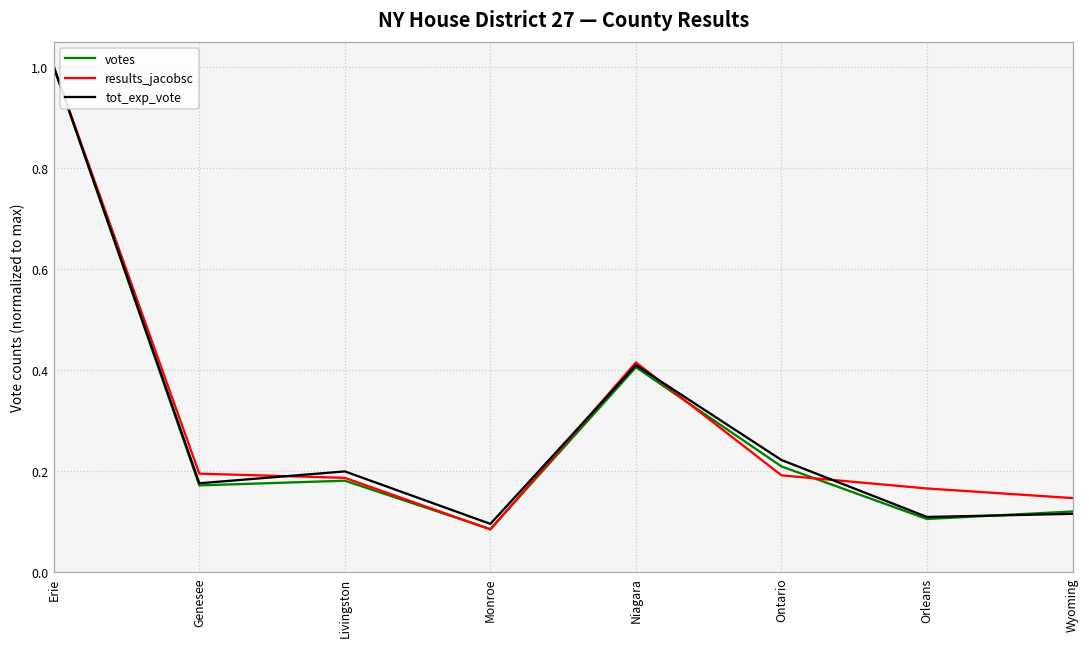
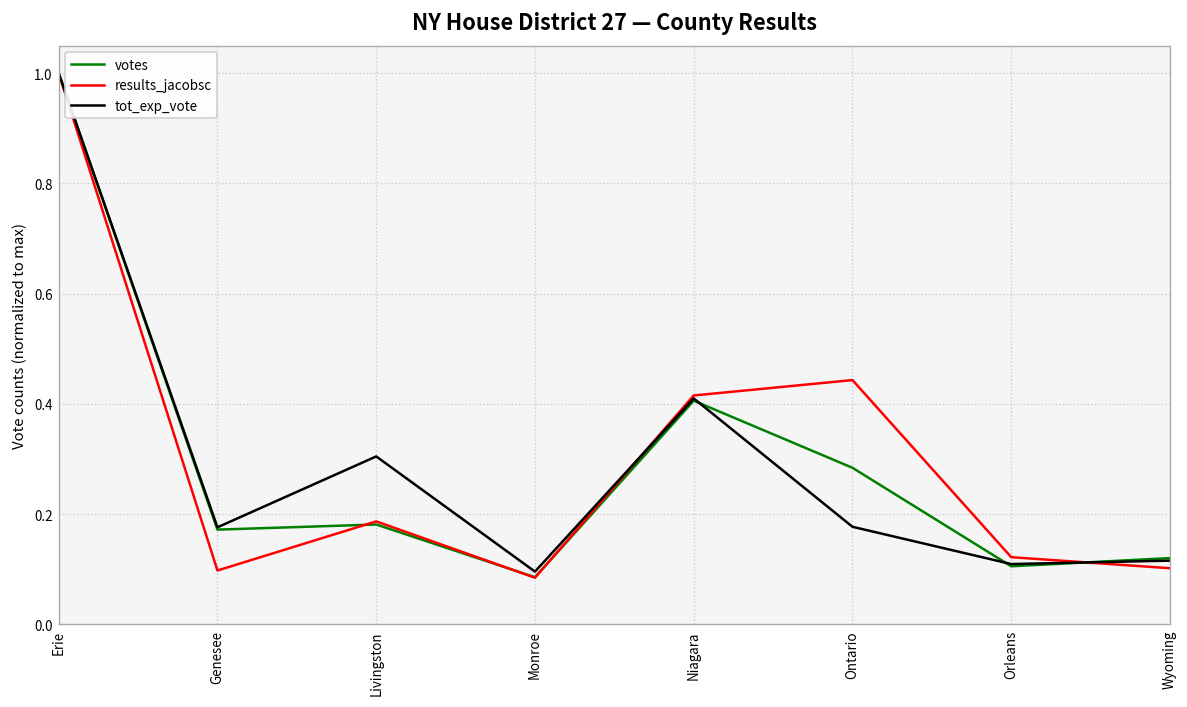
results_jacobsc, Genesee: 0.19 -> 0.10
tot_exp_vote, Livingston: 0.20 -> 0.30
votes, Ontario: 0.21 -> 0.28
results_jacobsc, Ontario: 0.19 -> 0.44
tot_exp_vote, Ontario: 0.22 -> 0.18
results_jacobsc, Orleans: 0.17 -> 0.12
results_jacobsc, Wyoming: 0.15 -> 0.10
